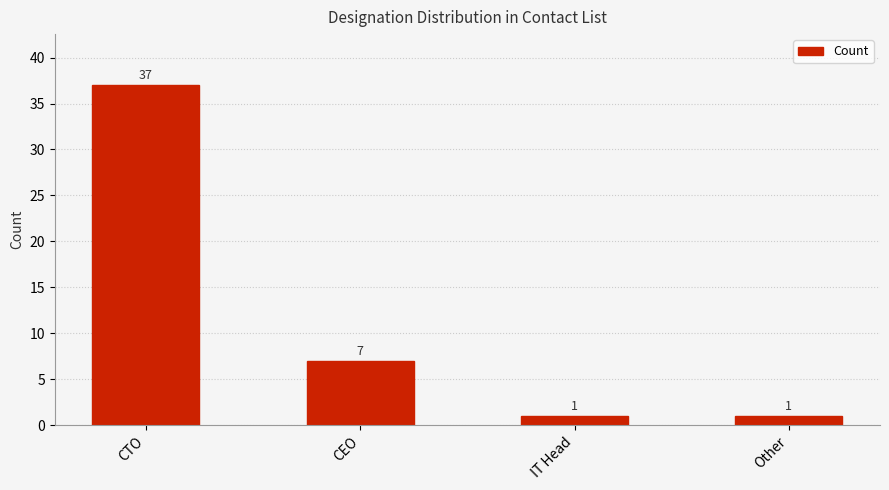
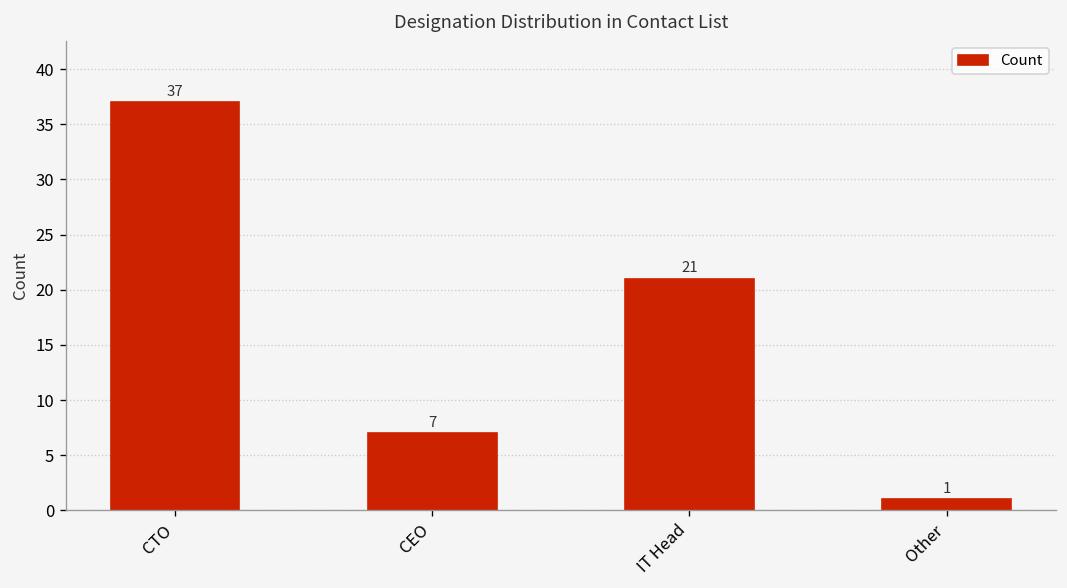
IT Head: 1 -> 21
